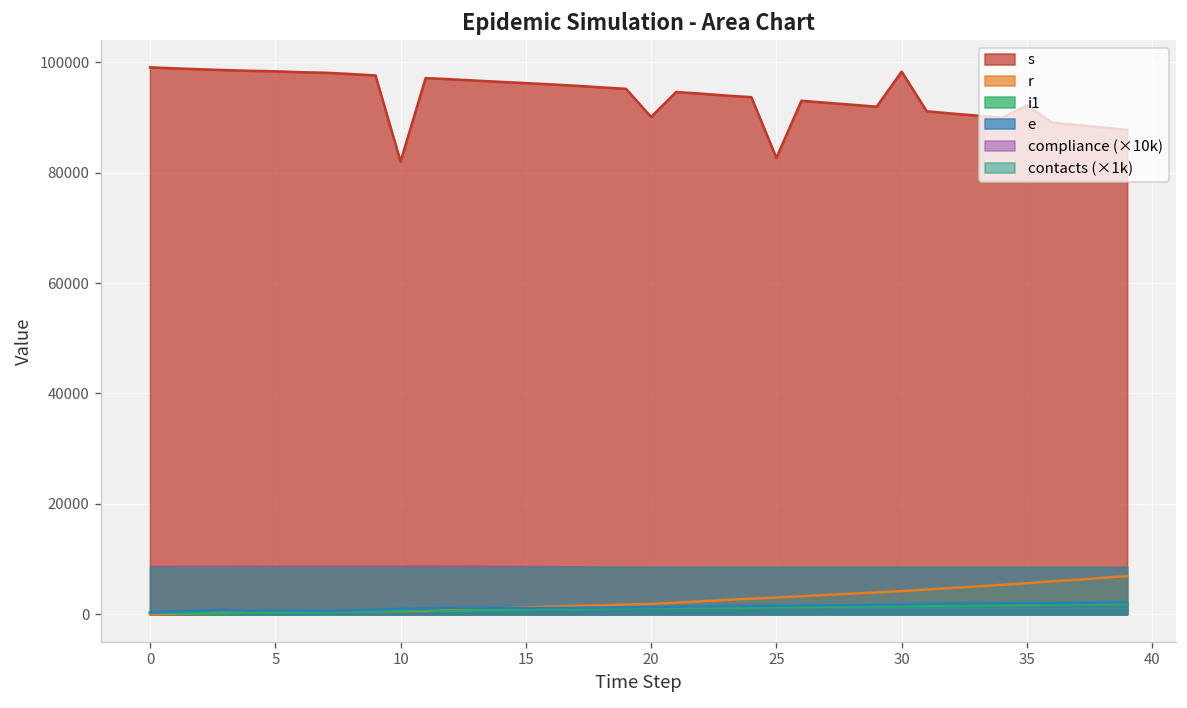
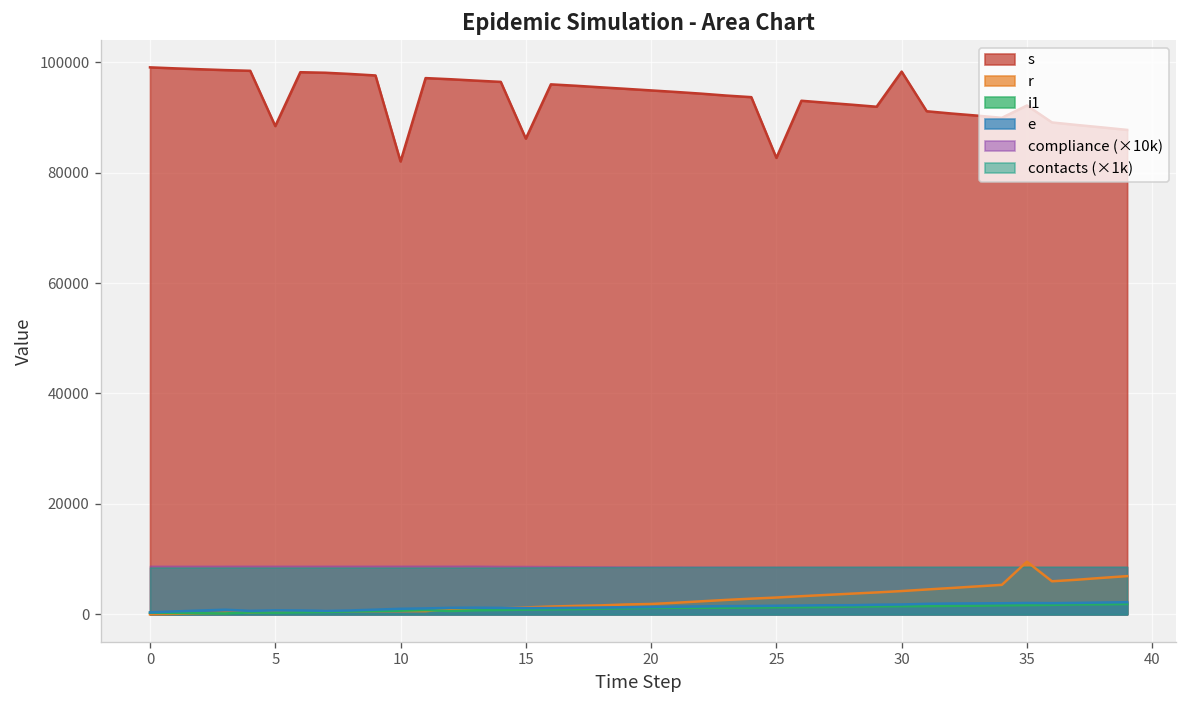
s, 5: 98000 -> 88000
s, 15: 96000 -> 86000
s, 20: 90000 -> 95000
r, 35: 6000 -> 10000
